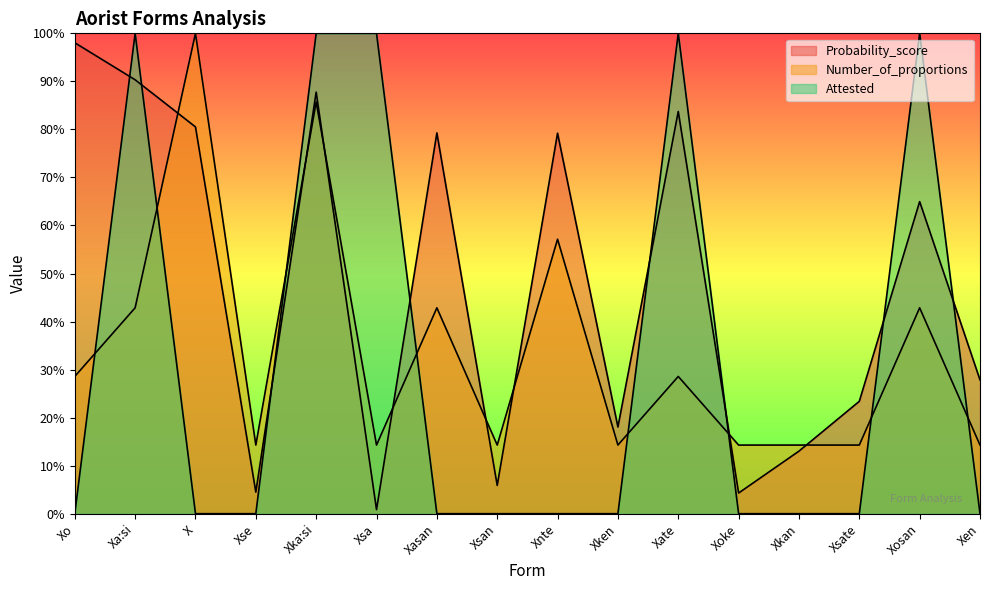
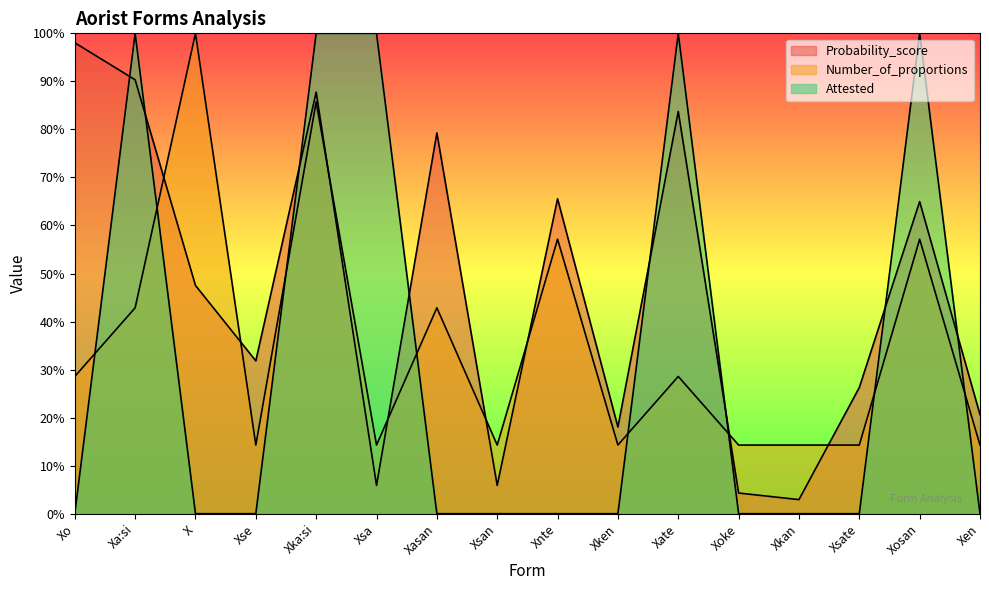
Probability_score, X: 81% -> 48%
Probability_score, Xse: 4% -> 32%
Probability_score, Xsa: 1% -> 6%
Probability_score, Xnte: 79% -> 66%
Probability_score, Xkan: 13% -> 3%
Probability_score, Xsate: 23% -> 26%
Number_of_proportions, Xosan: 43% -> 57%
Probability_score, Xen: 28% -> 21%
